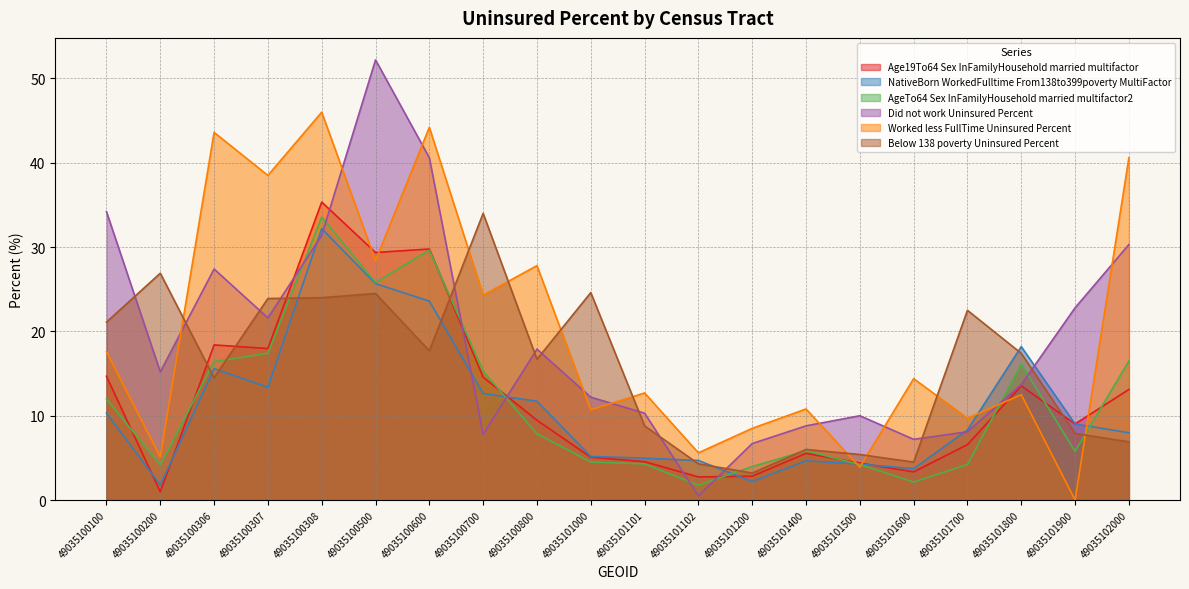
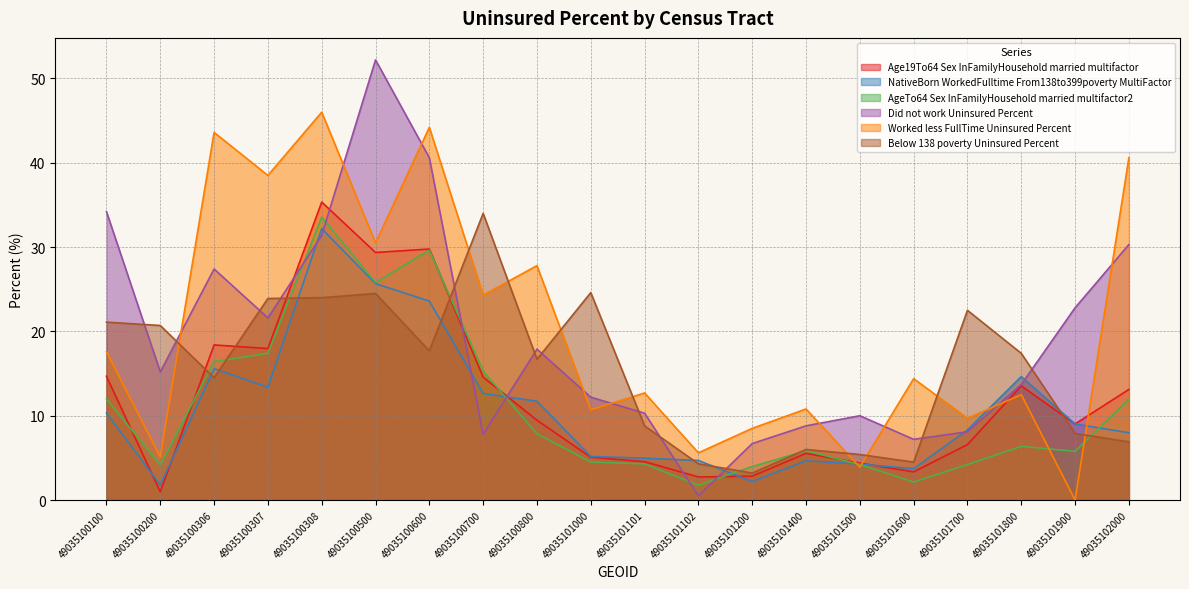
Below 138 poverty Uninsured Percent, 49035100200: 27 -> 21
Worked less FullTime Uninsured Percent, 49035100500: 28 -> 31
NativeBorn WorkedFulltime From138to399poverty MultiFactor, 49035101800: 18 -> 15
AgeTo64 Sex InFamilyHousehold married multifactor2, 49035101800: 16 -> 6
AgeTo64 Sex InFamilyHousehold married multifactor2, 49035102000: 16 -> 12
